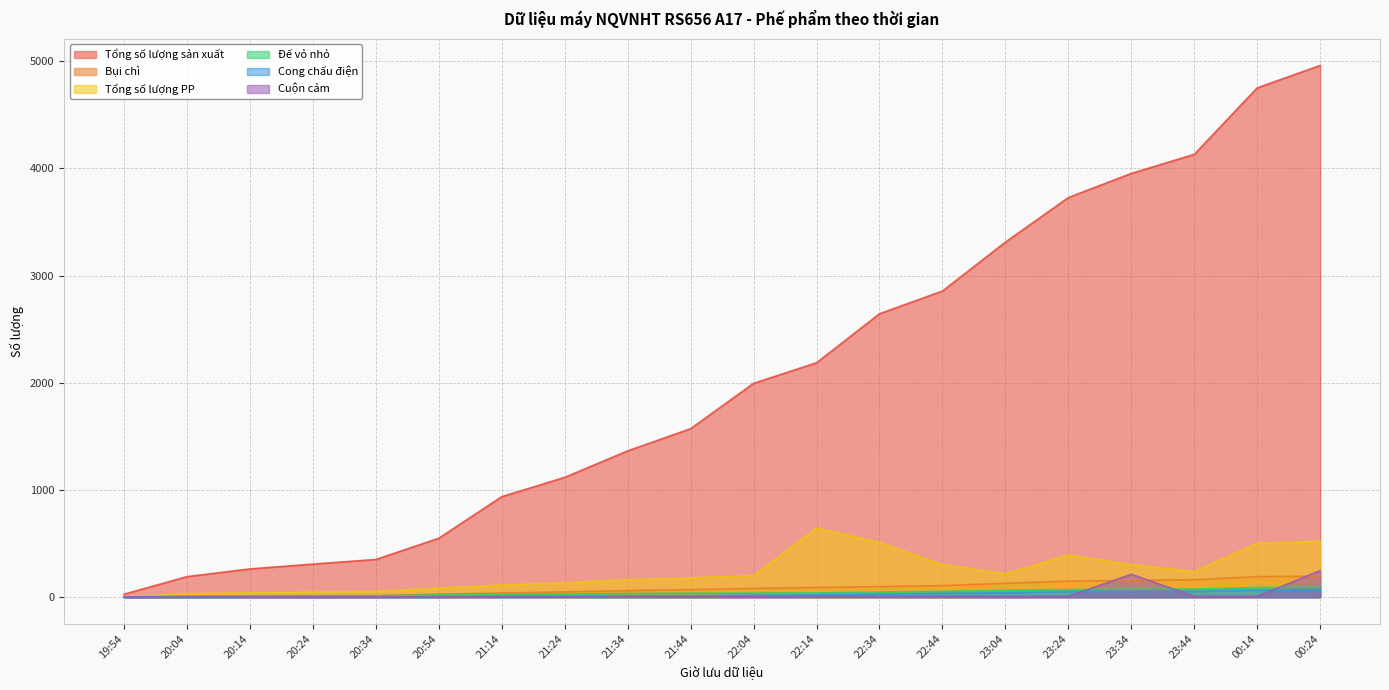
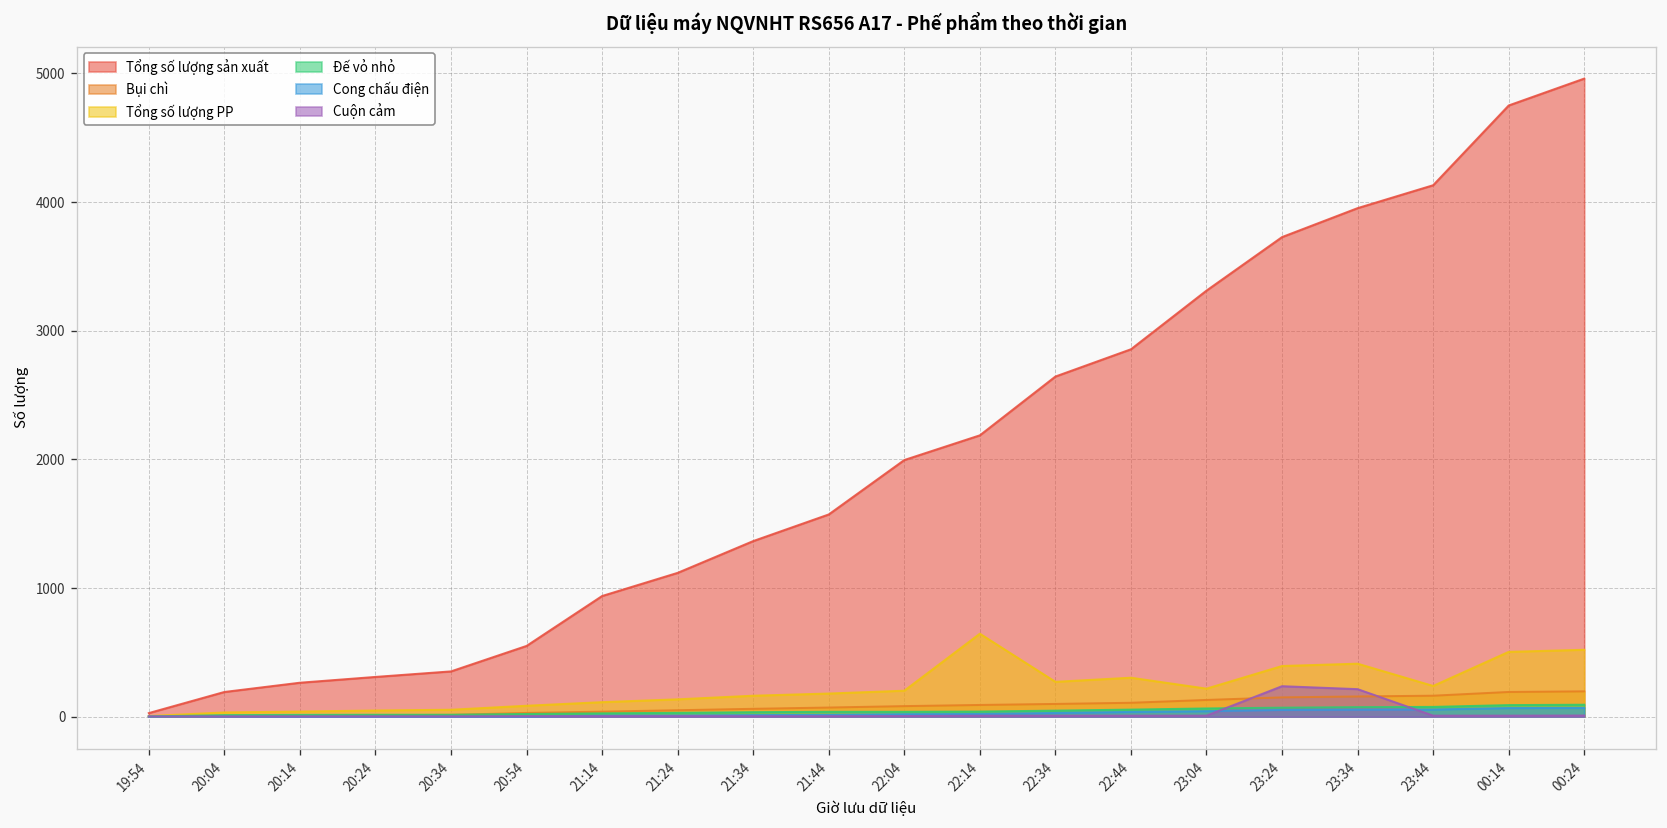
Tổng số lượng PP, 22:34: 510 -> 270
Cuộn cảm, 23:24: 10 -> 240
Tổng số lượng PP, 23:34: 300 -> 410
Cuộn cảm, 00:24: 250 -> 10
